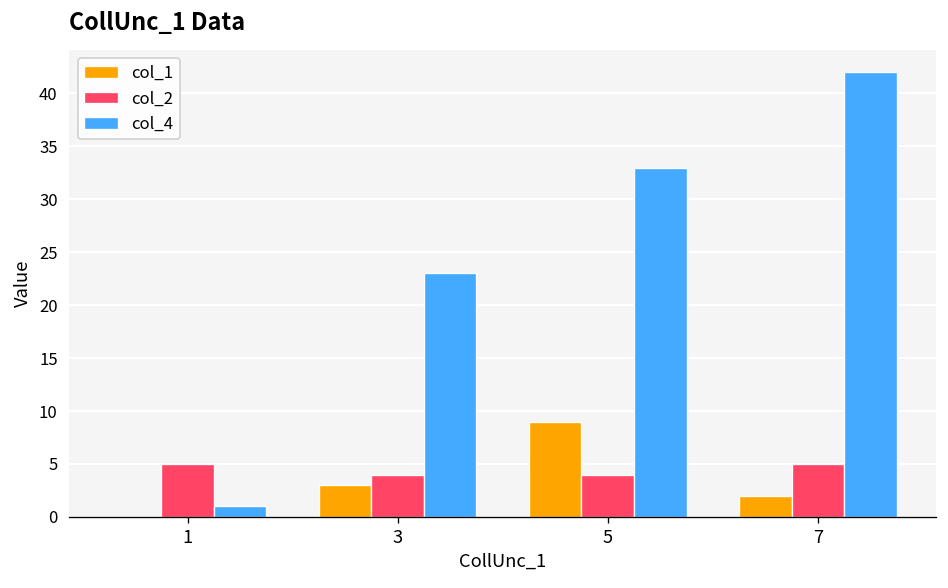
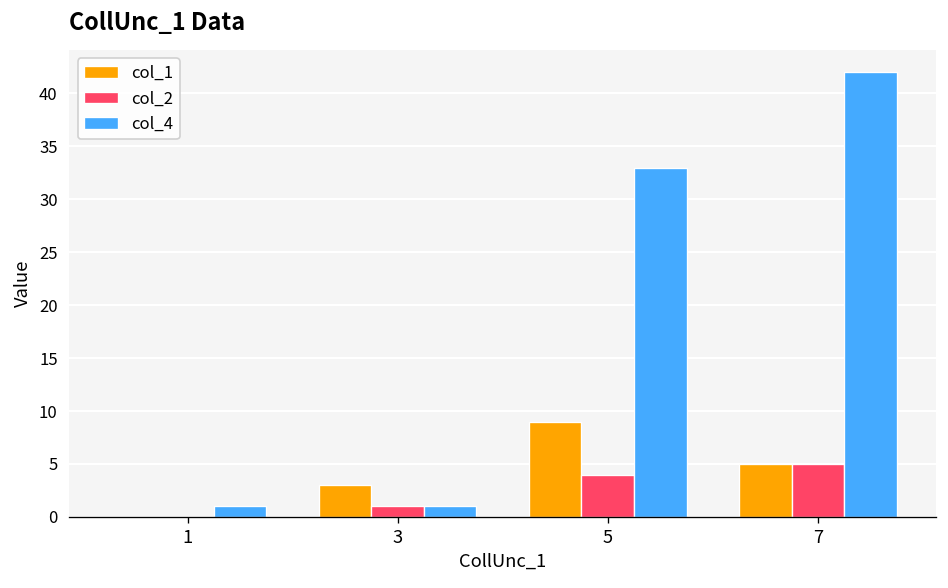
col_2, 1: 5 -> 0
col_2, 3: 4 -> 1
col_4, 3: 23 -> 1
col_1, 7: 2 -> 5
